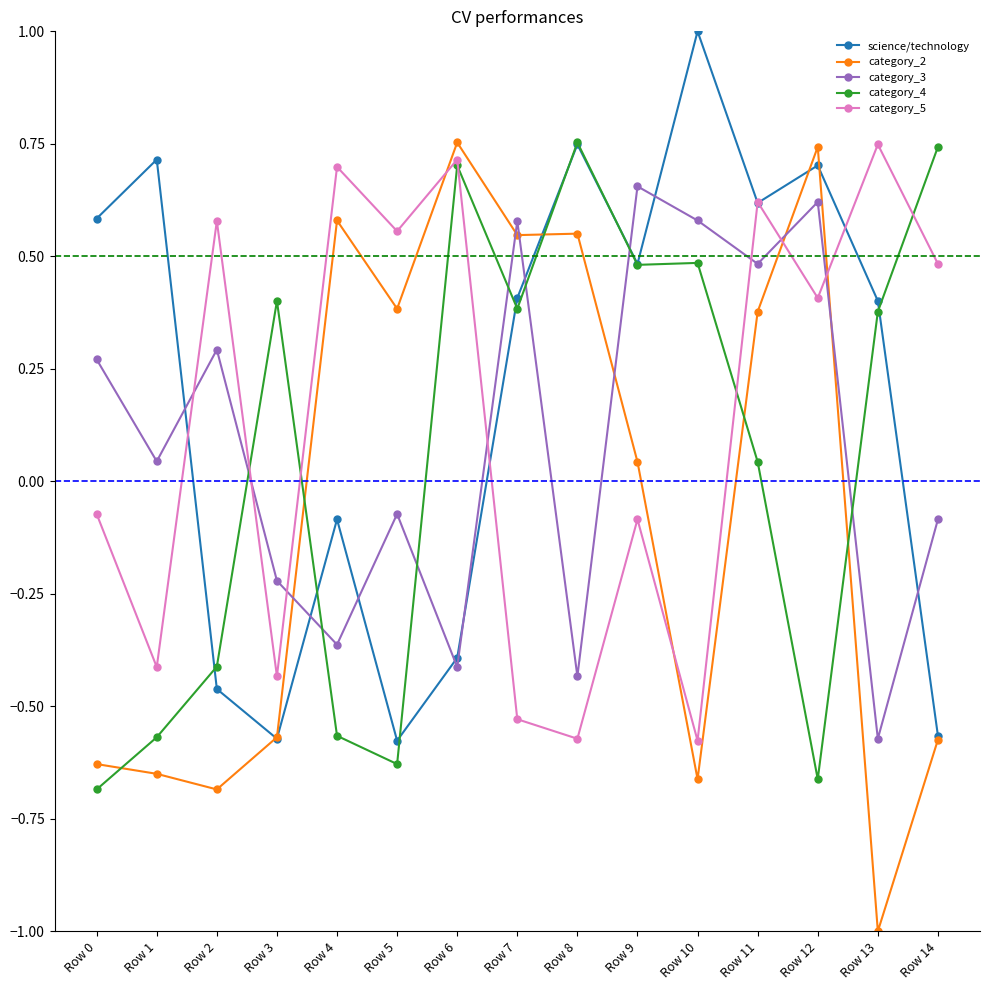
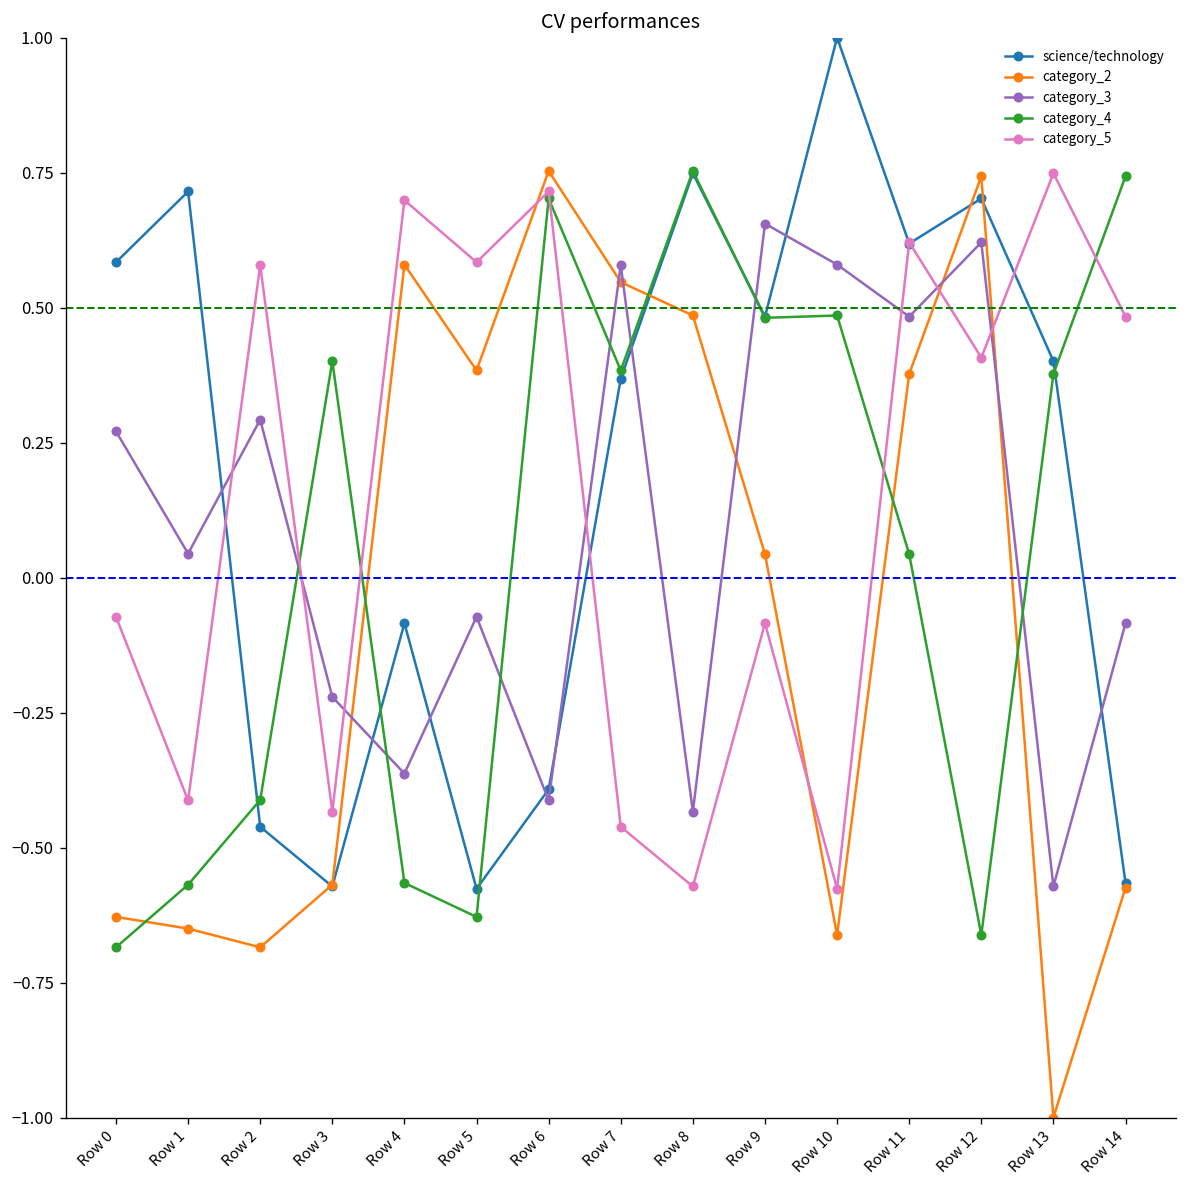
category_5, Row 5: 0.56 -> 0.58
science/technology, Row 7: 0.41 -> 0.37
category_5, Row 7: -0.53 -> -0.46
category_2, Row 8: 0.55 -> 0.49
